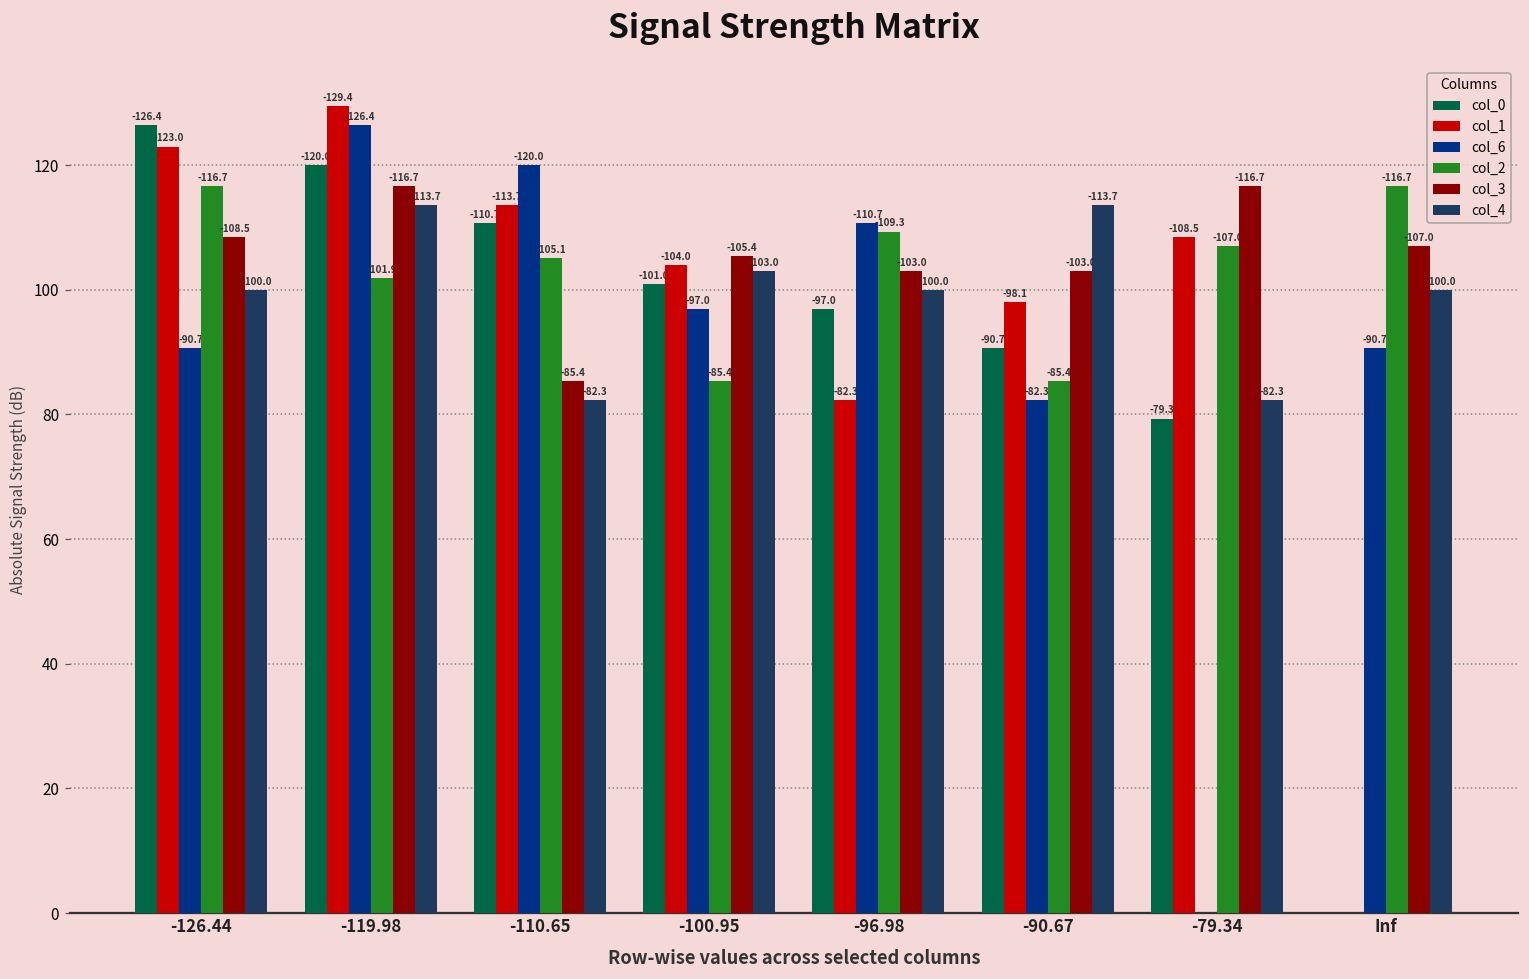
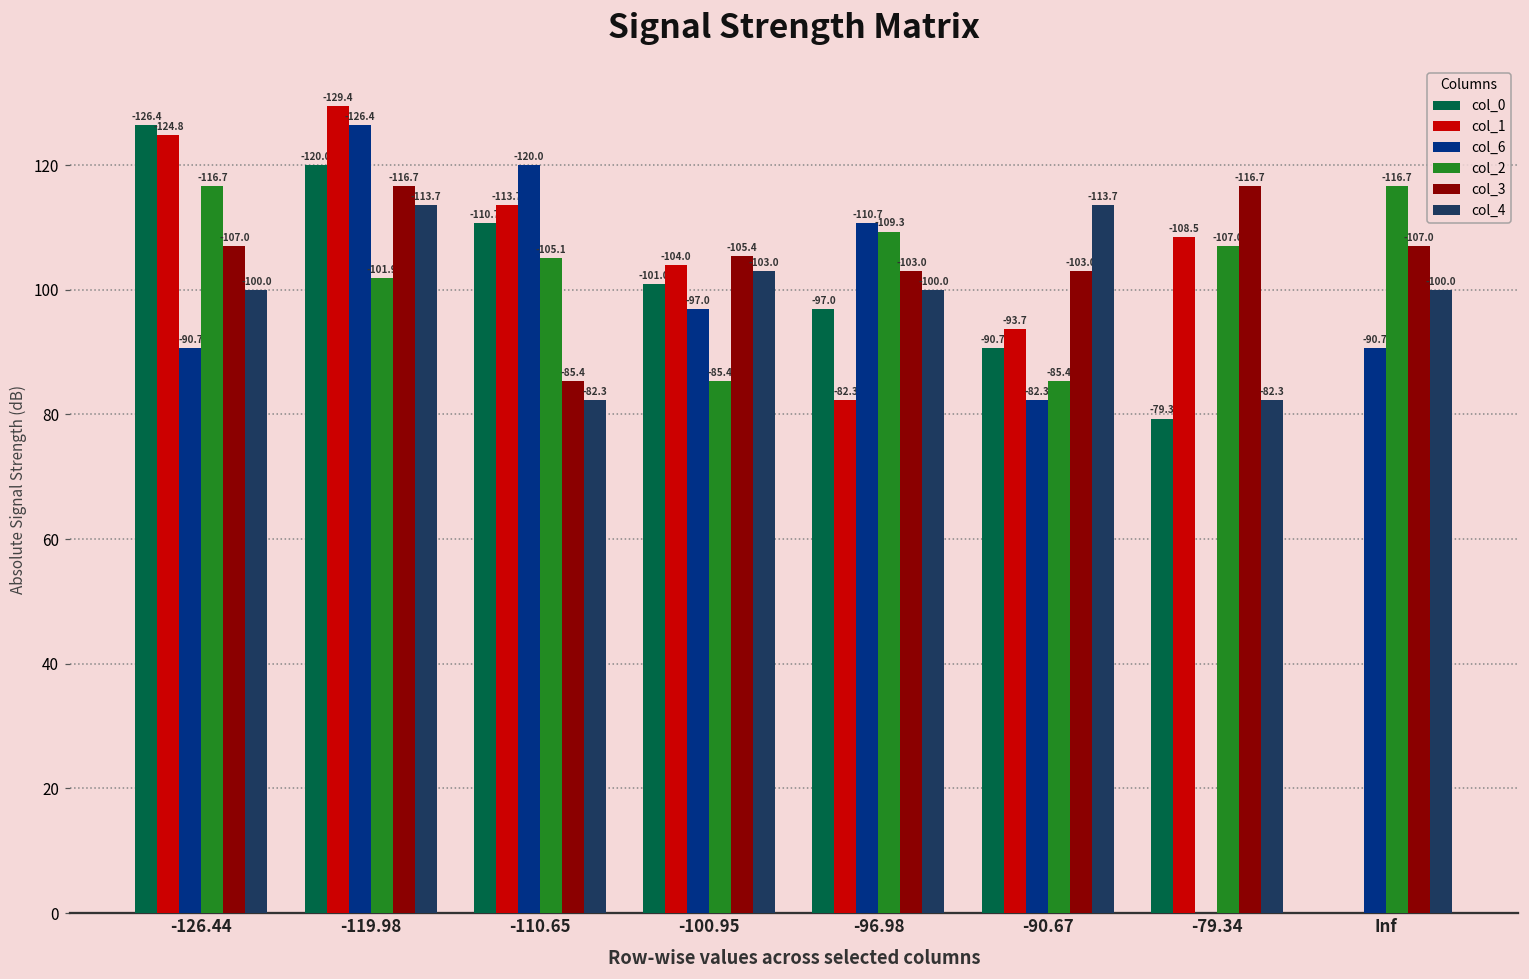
col_1, -126.44: -123.0 -> -124.8
col_3, -126.44: -108.5 -> -107.0
col_1, -90.67: -98.1 -> -93.7
